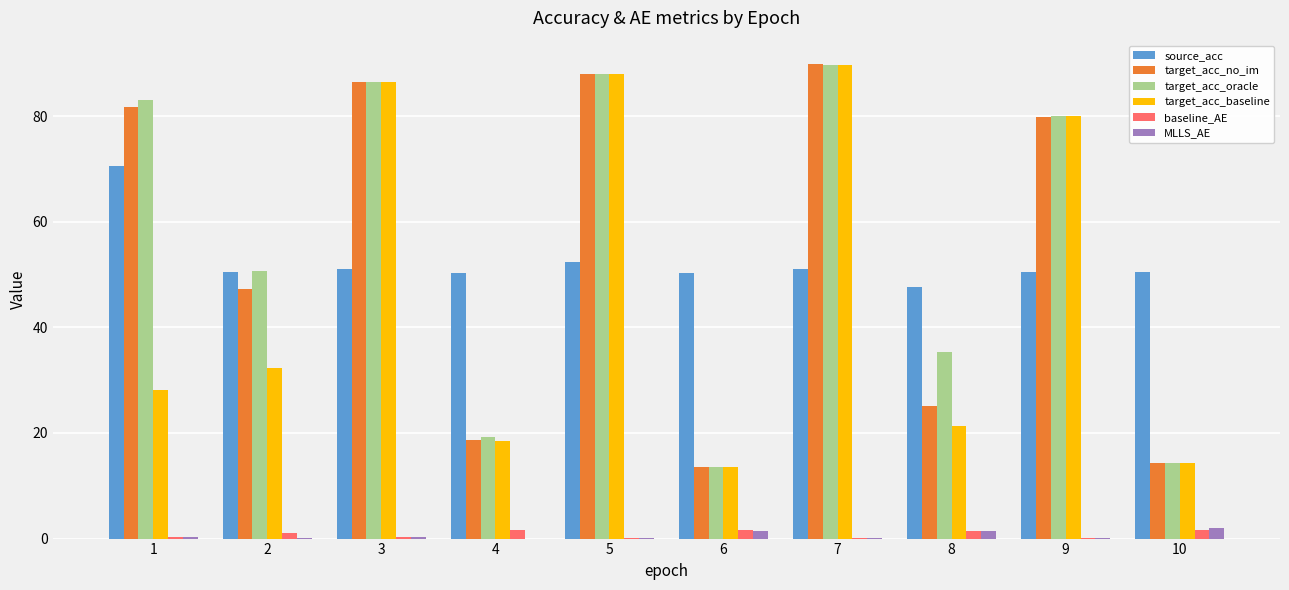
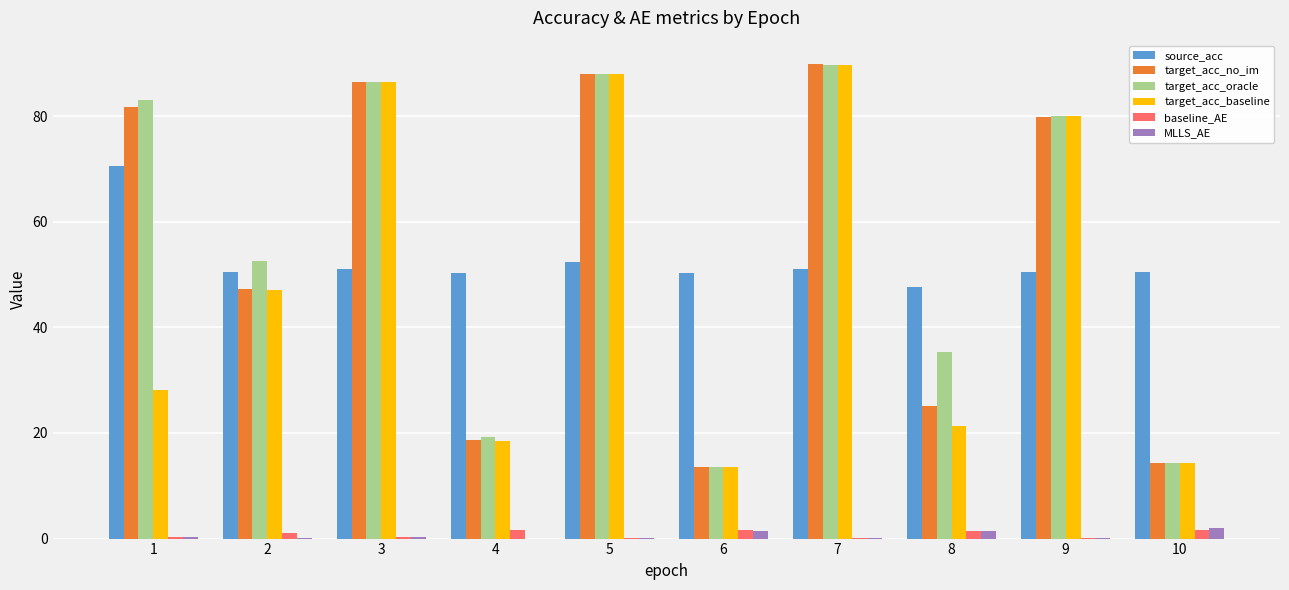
target_acc_oracle, 2: 51 -> 53
target_acc_baseline, 2: 32 -> 47
